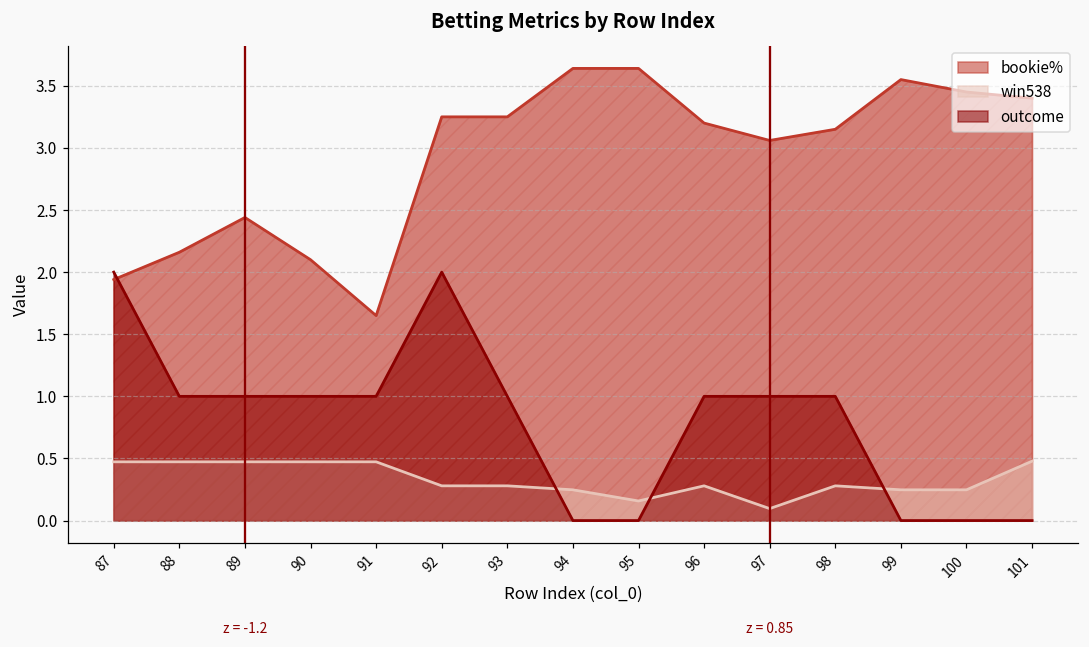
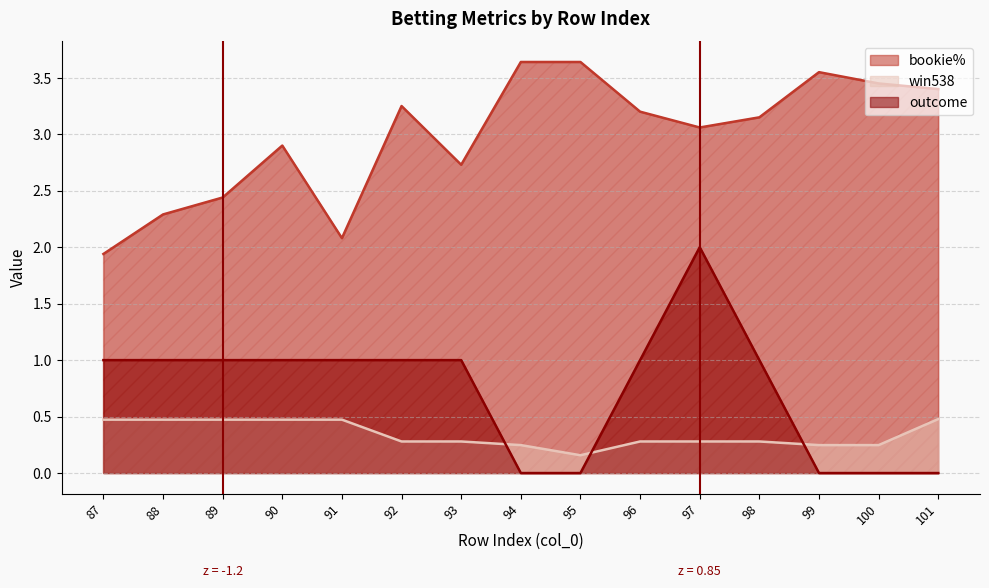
outcome, 87: 2 -> 1
bookie%, 88: 2.16 -> 2.29
bookie%, 90: 2.1 -> 2.9
bookie%, 91: 1.65 -> 2.08
outcome, 92: 2 -> 1
bookie%, 93: 3.25 -> 2.73
win538, 97: 0.10 -> 0.28
outcome, 97: 1 -> 2
